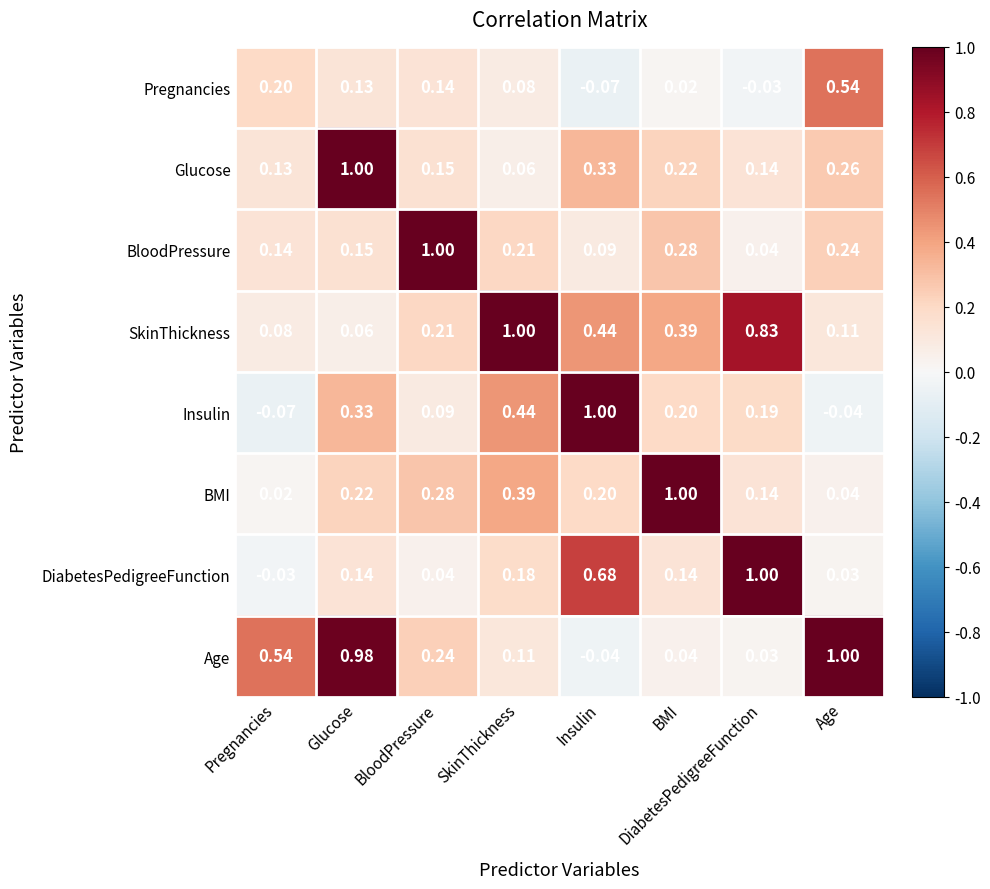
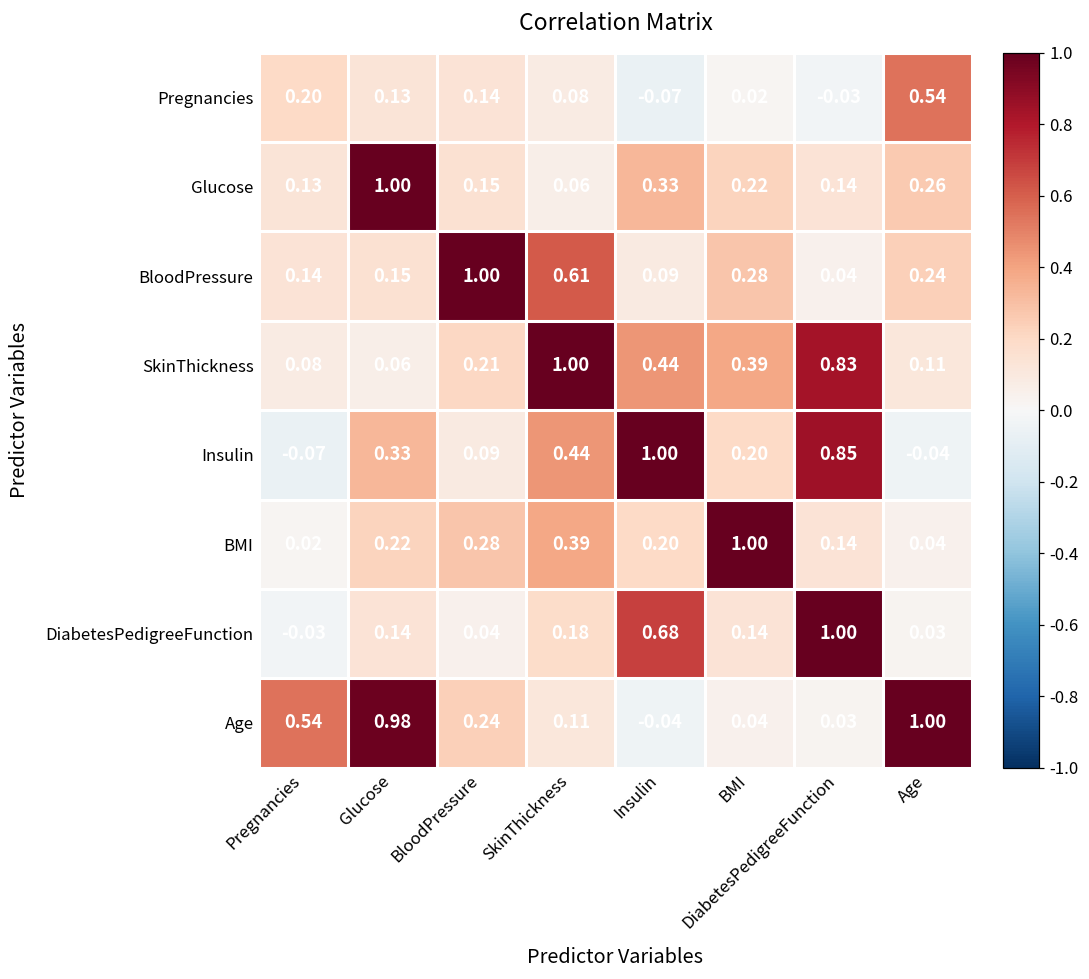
BloodPressure, SkinThickness: 0.21 -> 0.61
Insulin, DiabetesPedigreeFunction: 0.19 -> 0.85
